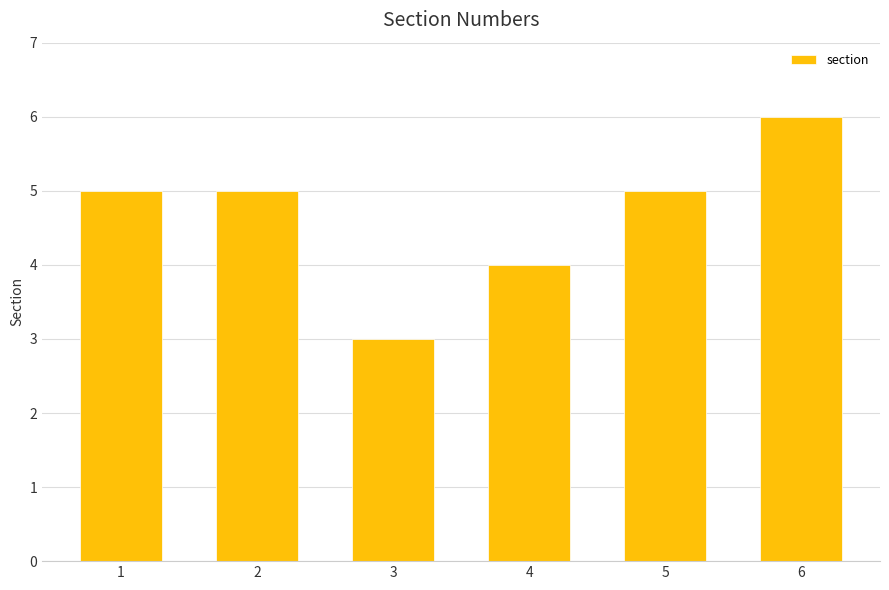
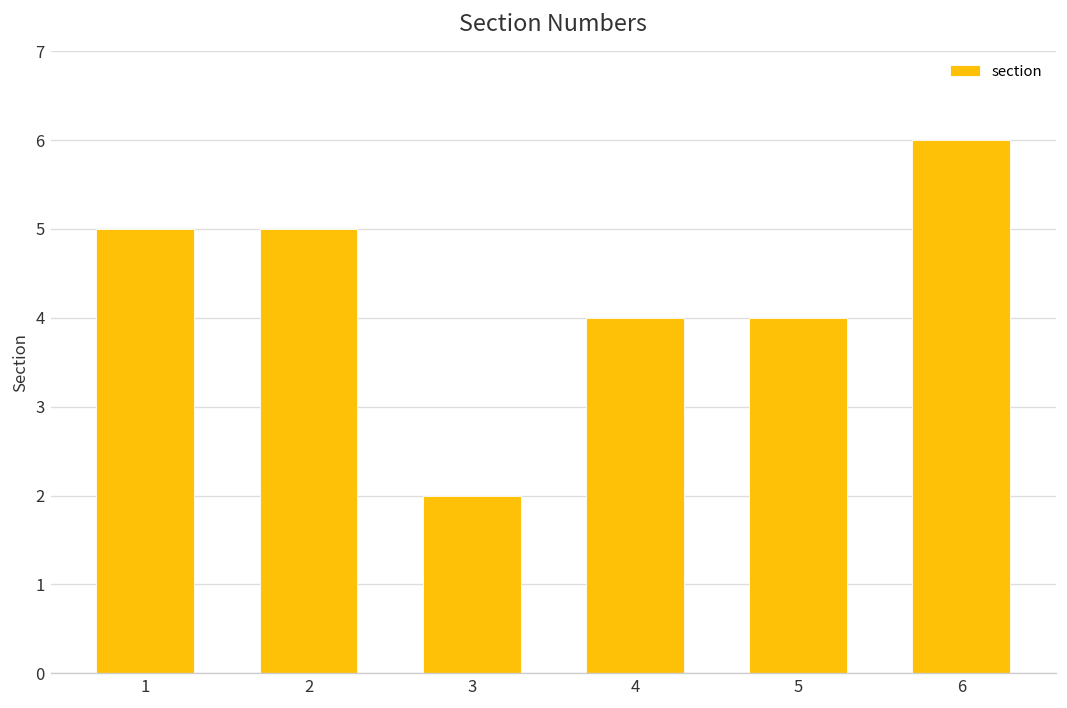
3: 3 -> 2
5: 5 -> 4
